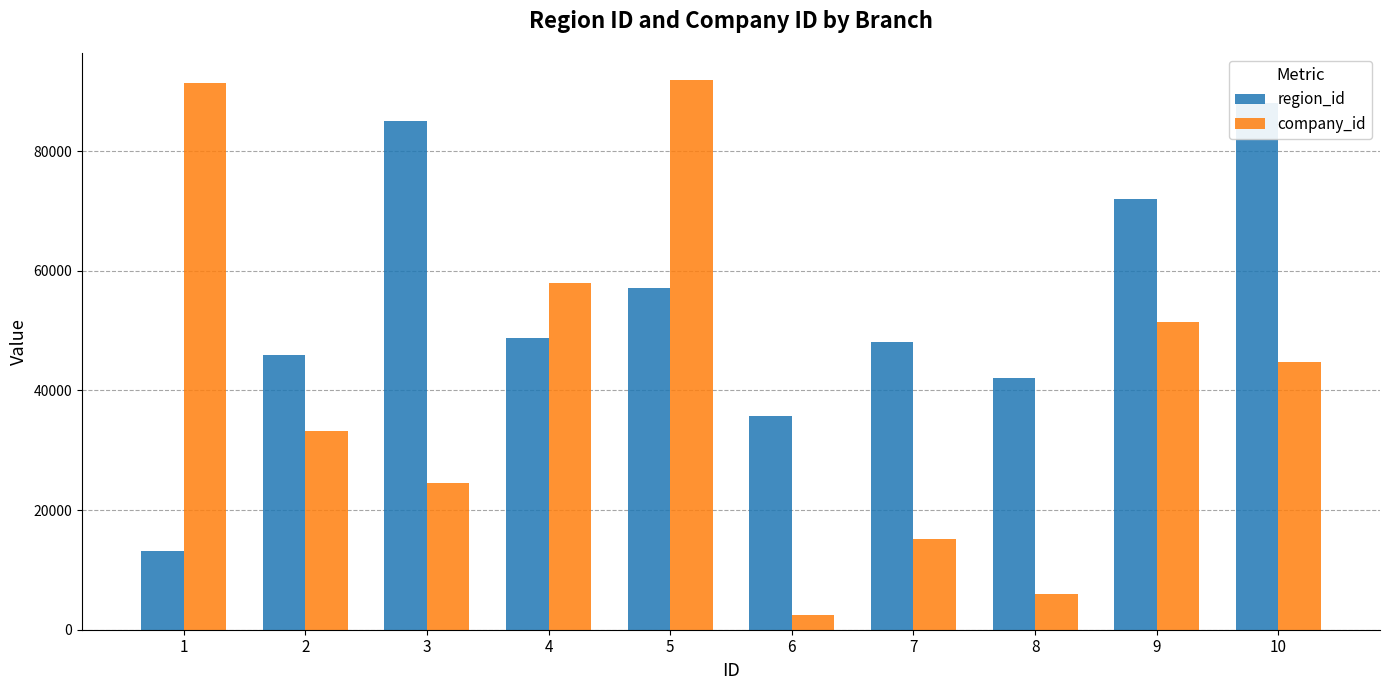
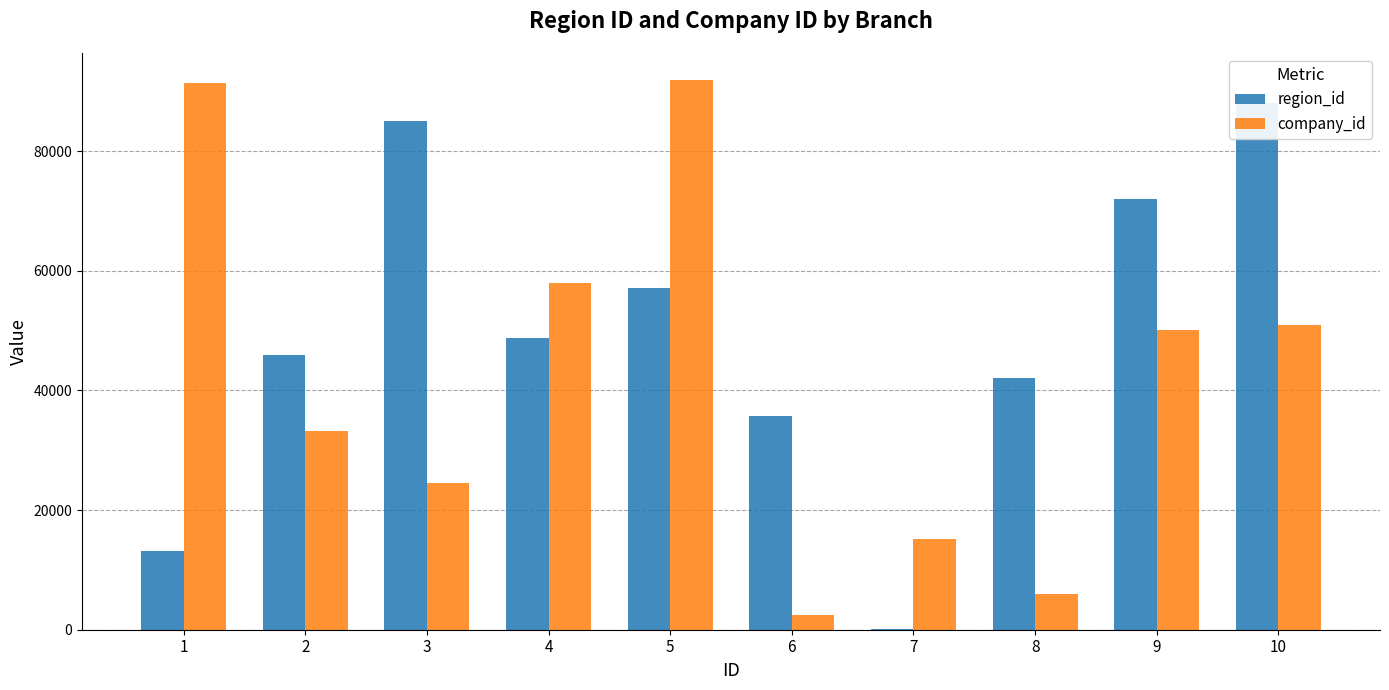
region_id, 7: 48000 -> 0
company_id, 9: 51000 -> 50000
company_id, 10: 45000 -> 51000
